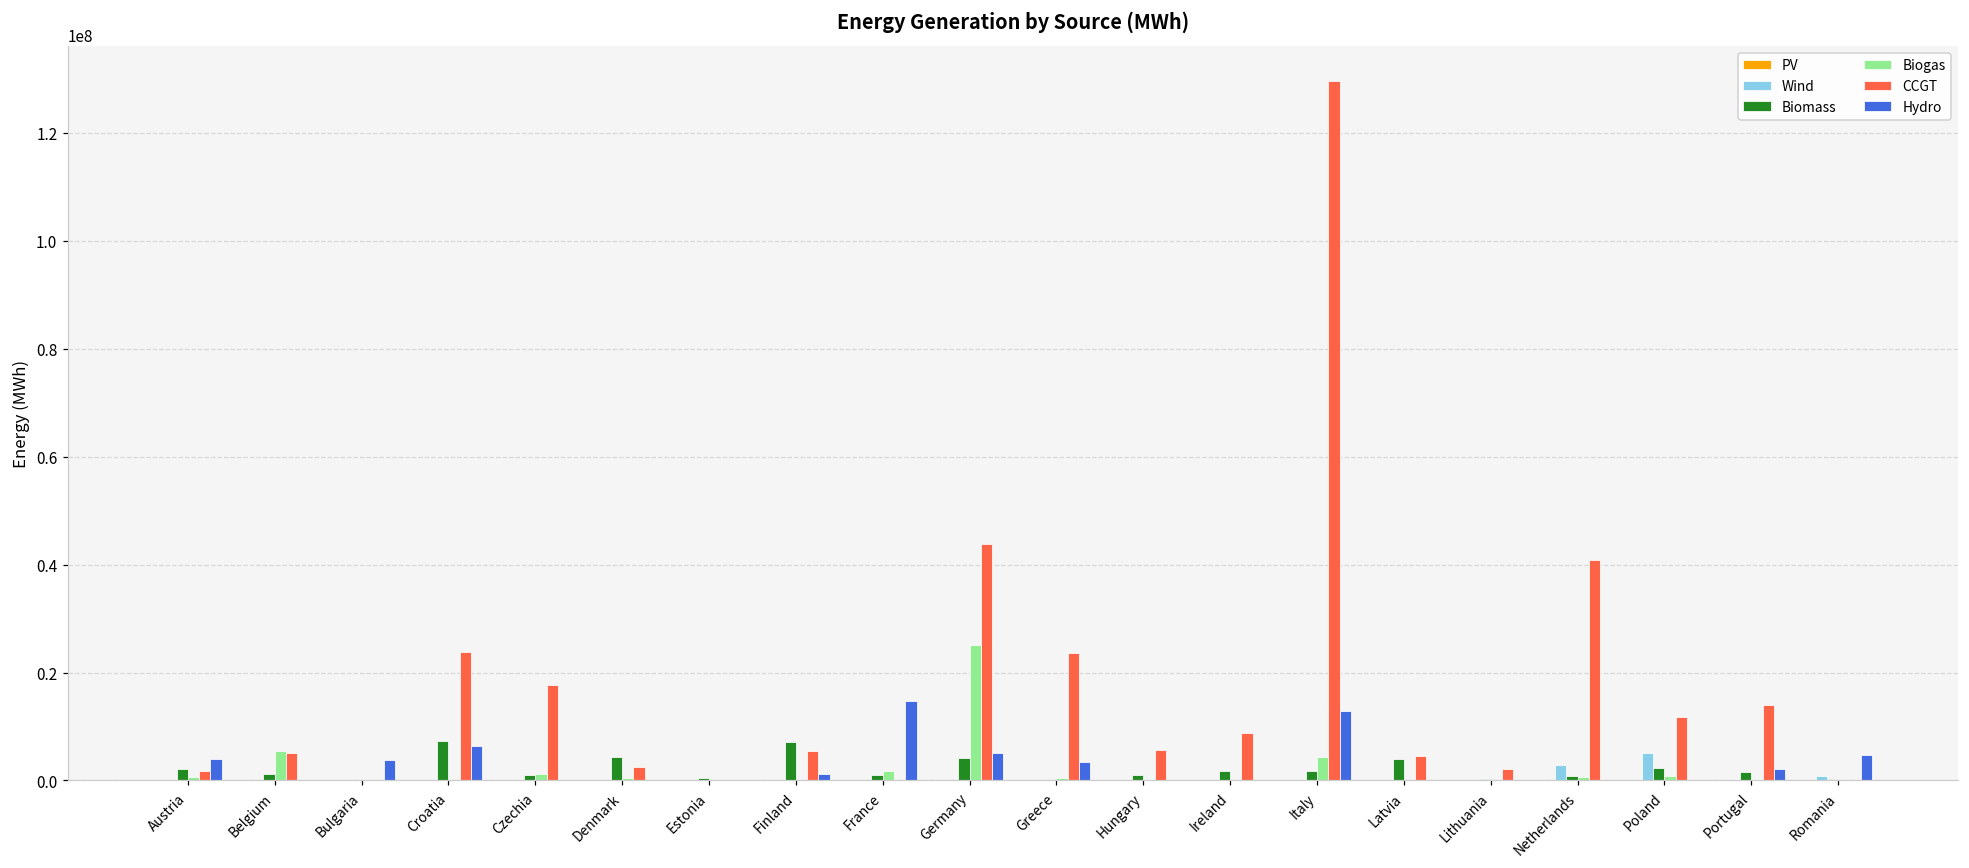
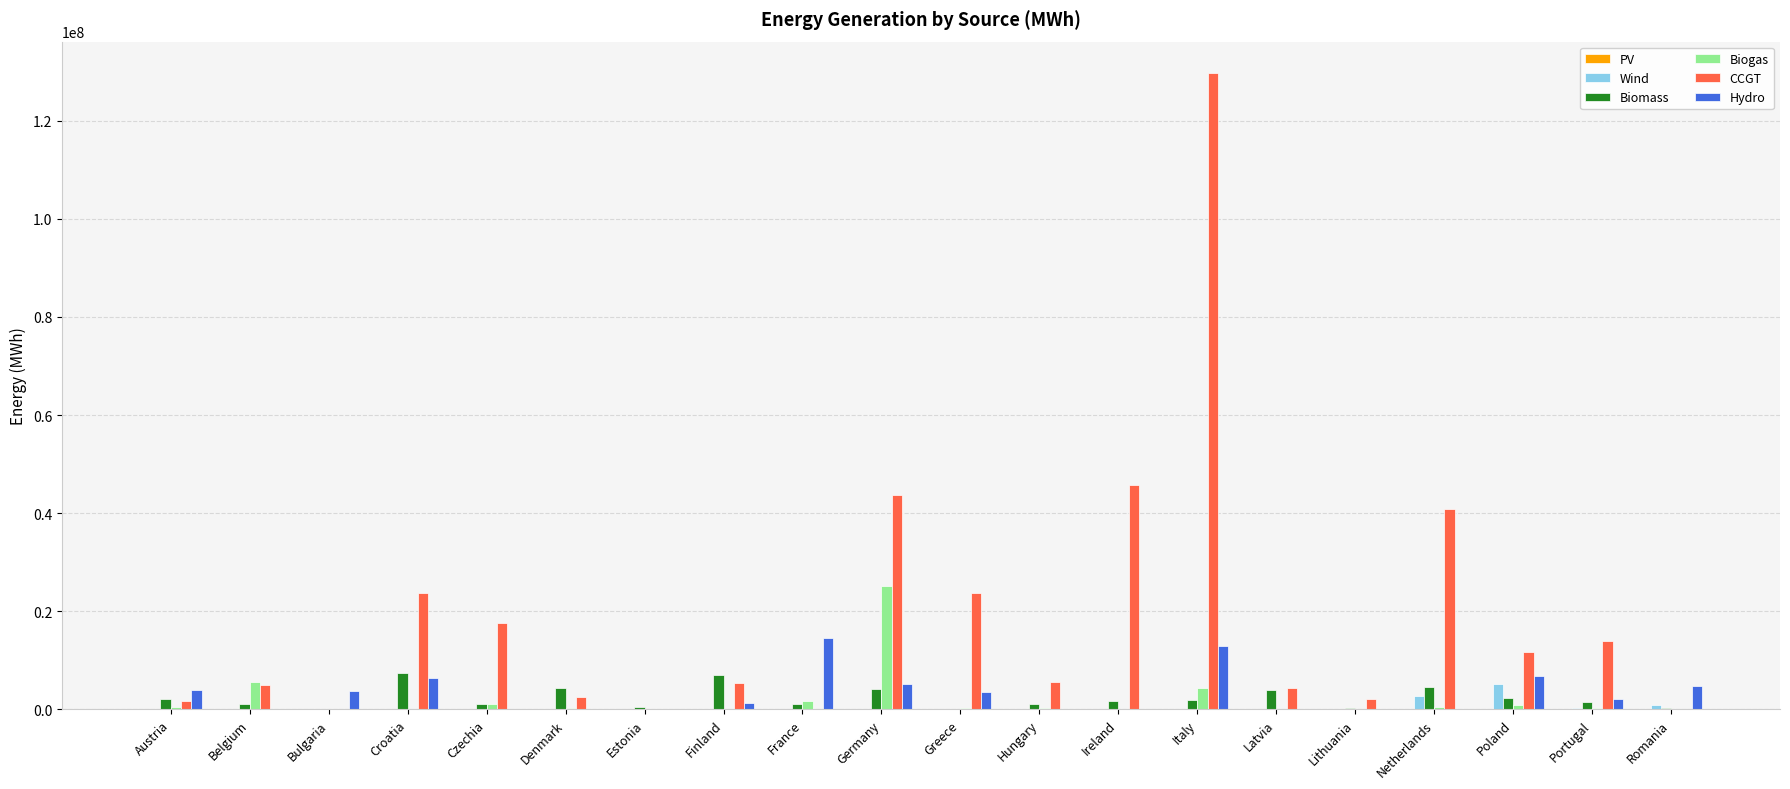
CCGT, Ireland: 9000000 -> 46000000
Biomass, Netherlands: 1000000 -> 4000000
Hydro, Poland: 0 -> 7000000
